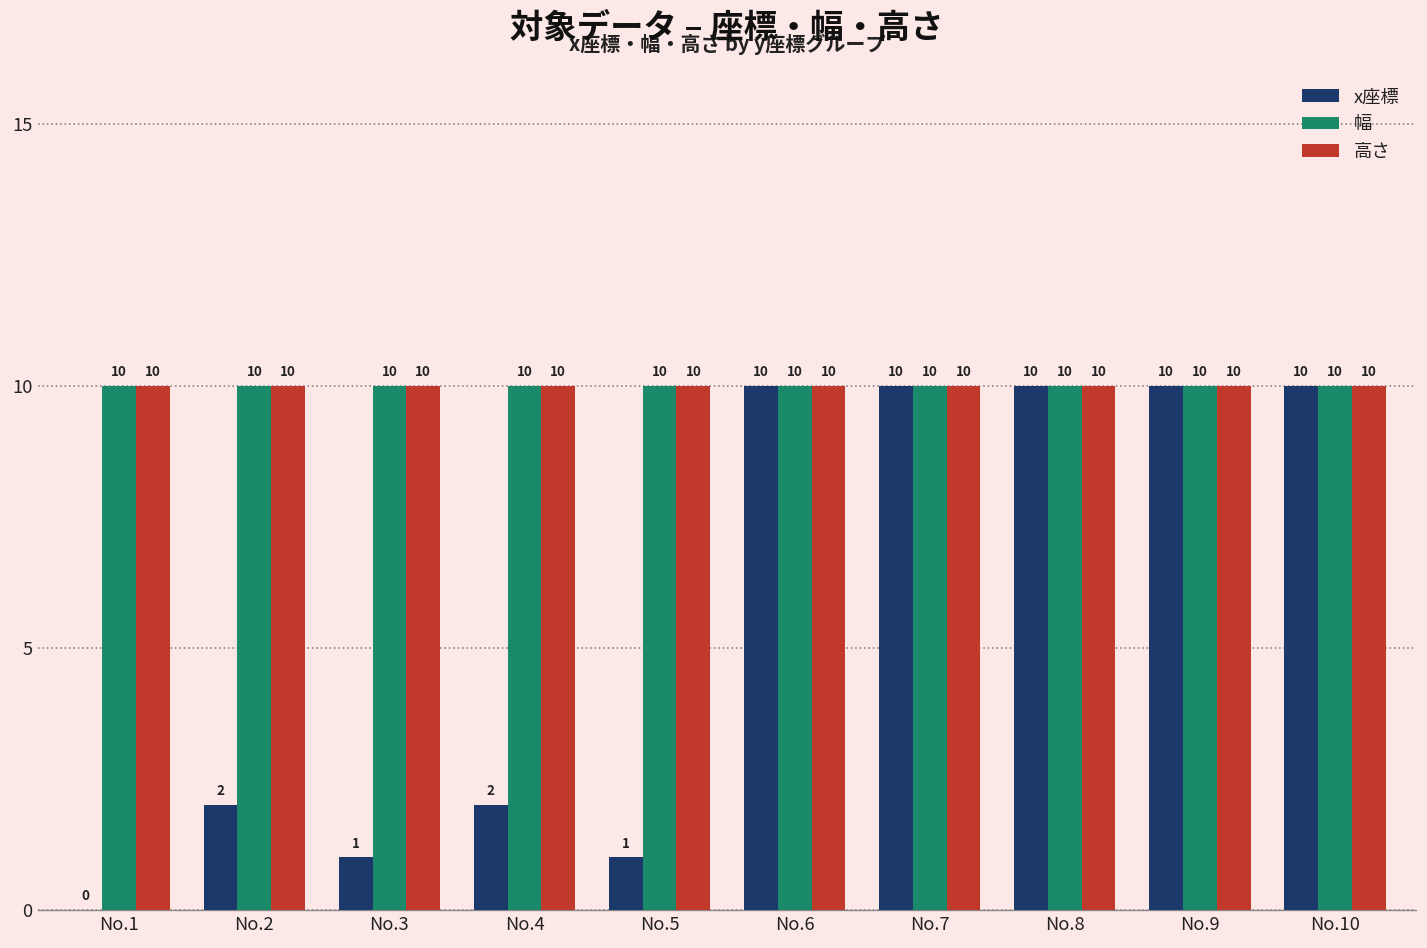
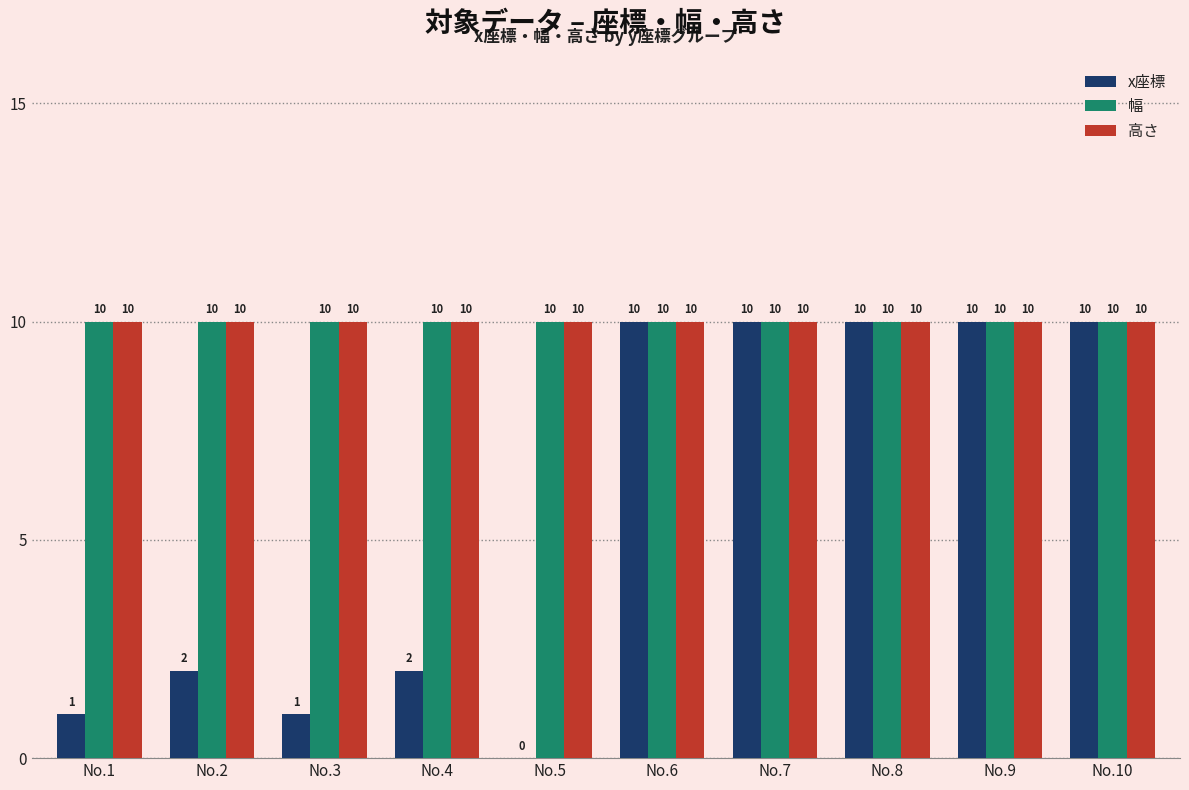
x座標, No.1: 0 -> 1
x座標, No.5: 1 -> 0
